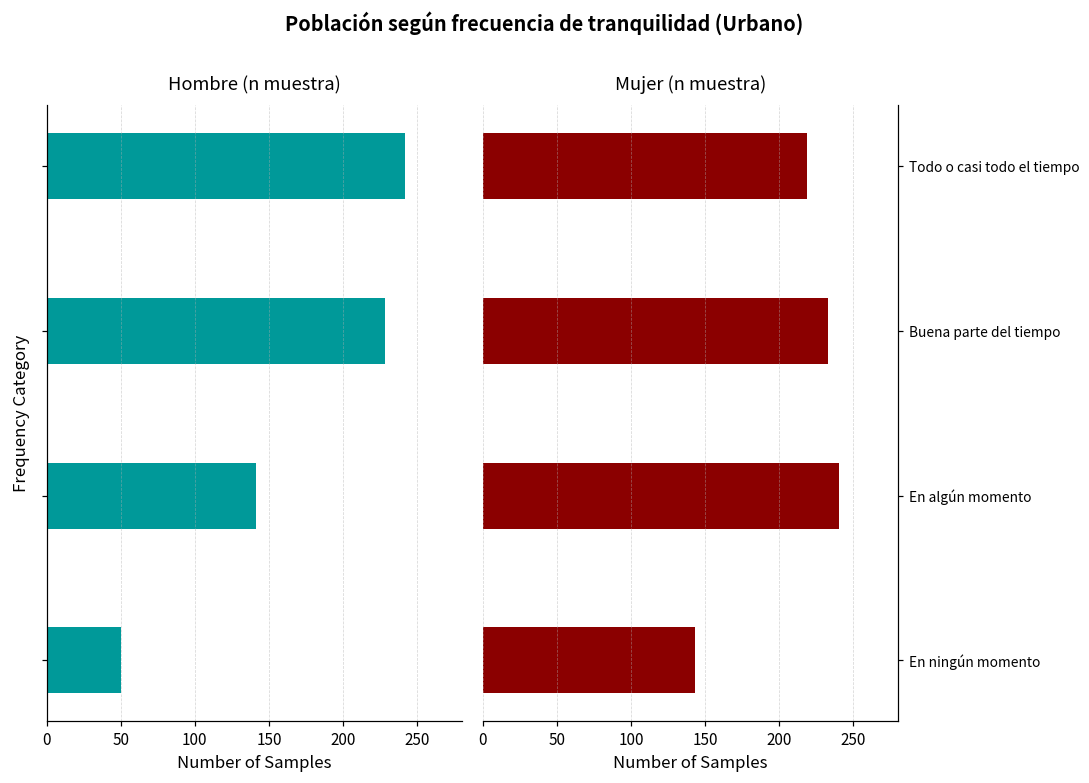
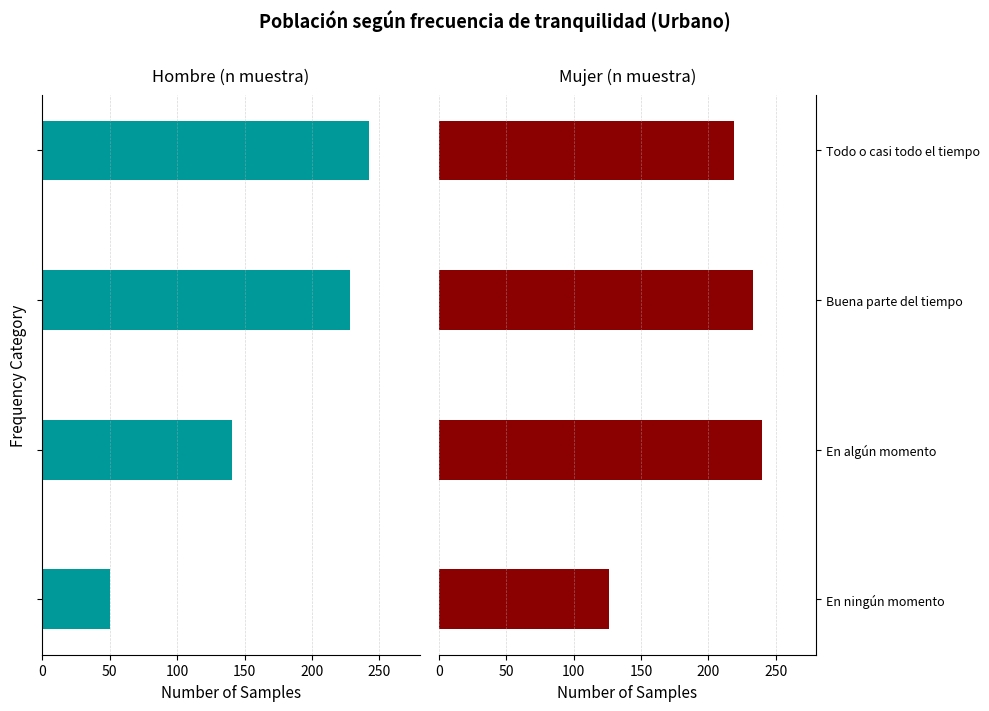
Mujer (n muestra), En ningún momento: 143 -> 126
